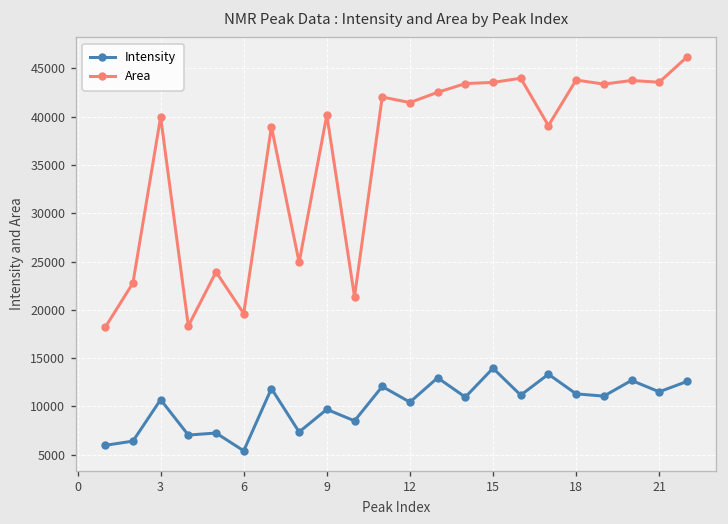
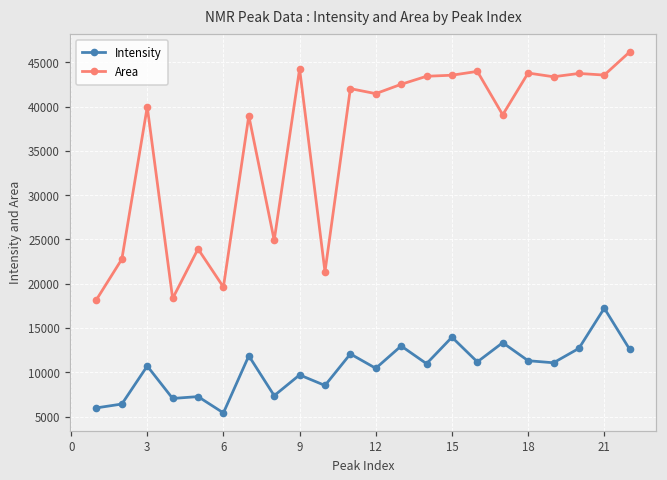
Area, 9: 40000 -> 44000
Intensity, 21: 12000 -> 17000
